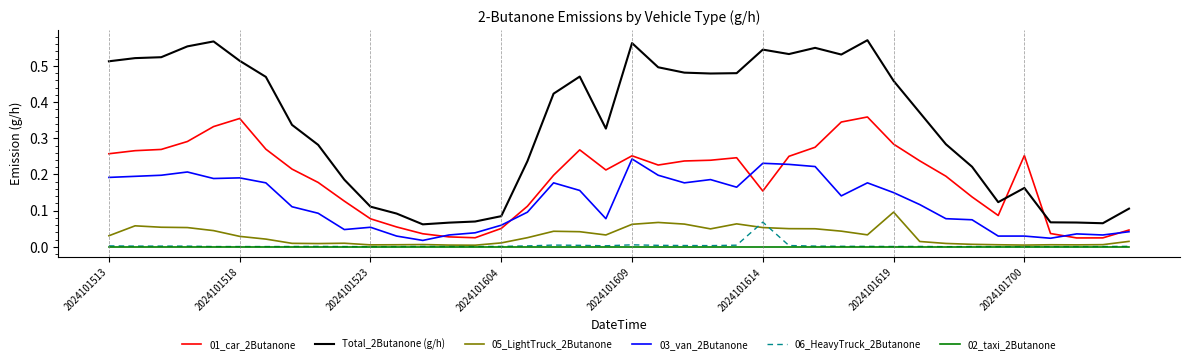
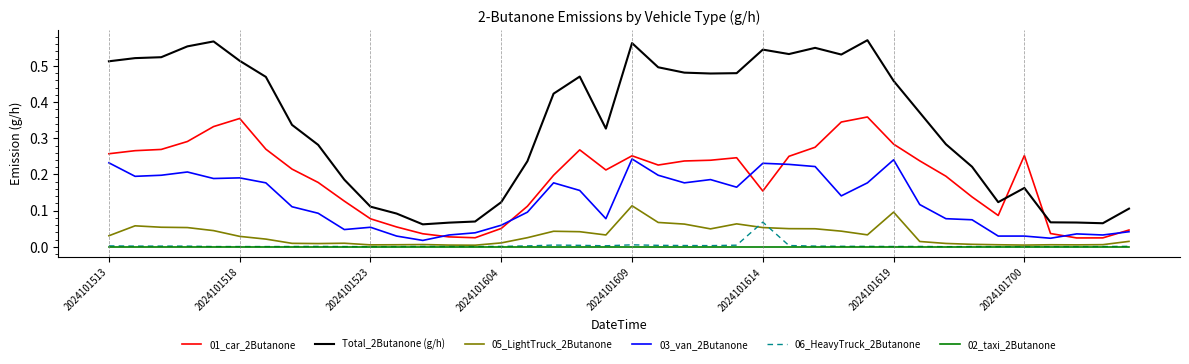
03_van_2Butanone, 2024101513: 0.19 -> 0.23
Total_2Butanone (g/h), 2024101604: 0.08 -> 0.12
05_LightTruck_2Butanone, 2024101609: 0.06 -> 0.11
03_van_2Butanone, 2024101619: 0.15 -> 0.24
